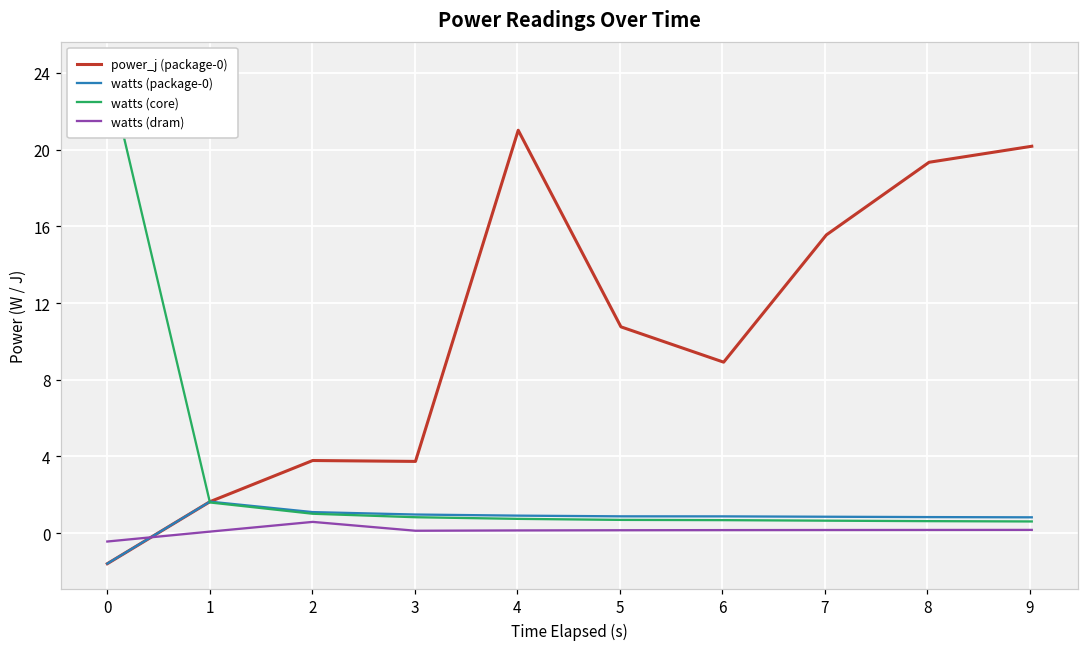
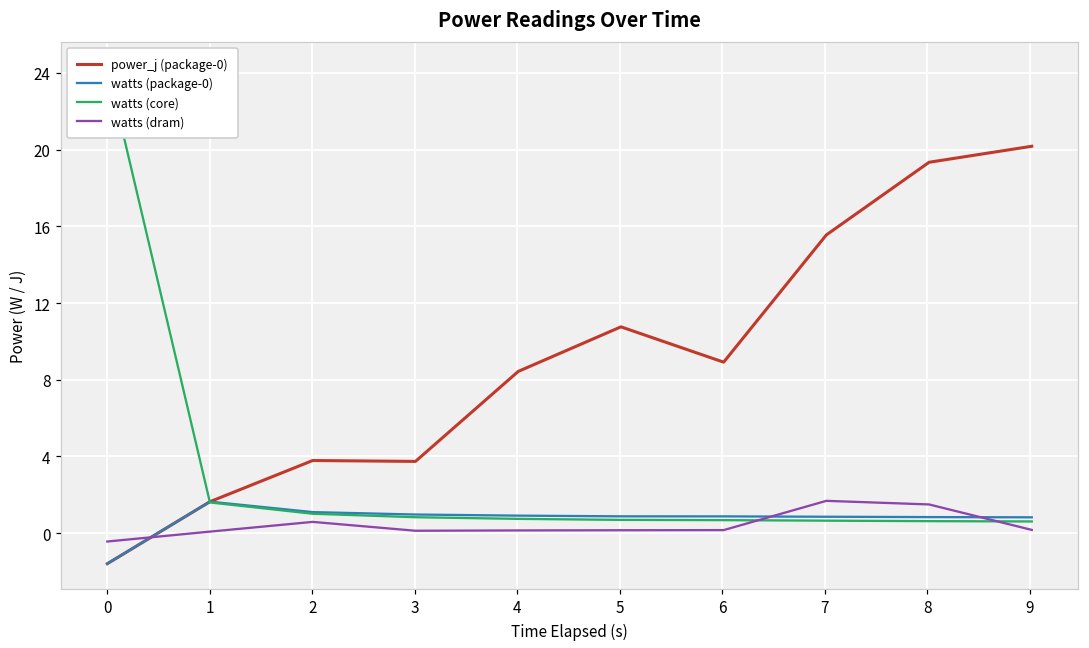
power_j (package-0), 4: 21.0 -> 8.4
watts (dram), 7: 0.2 -> 1.7
watts (dram), 8: 0.2 -> 1.5
